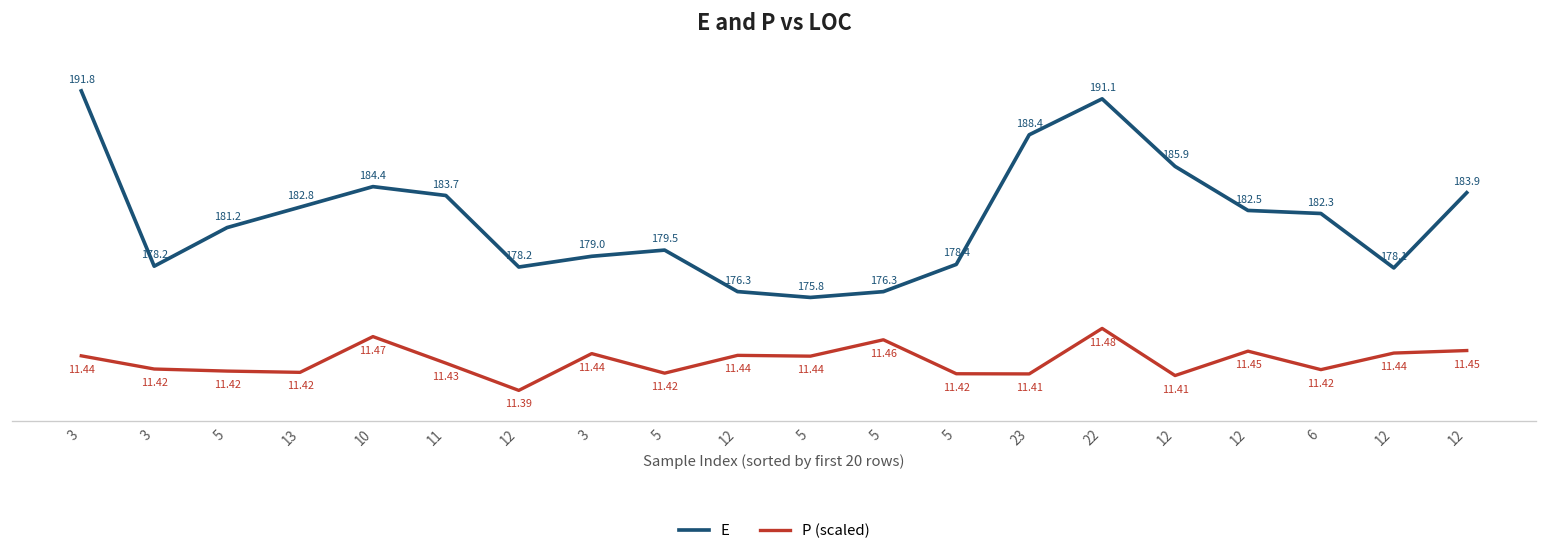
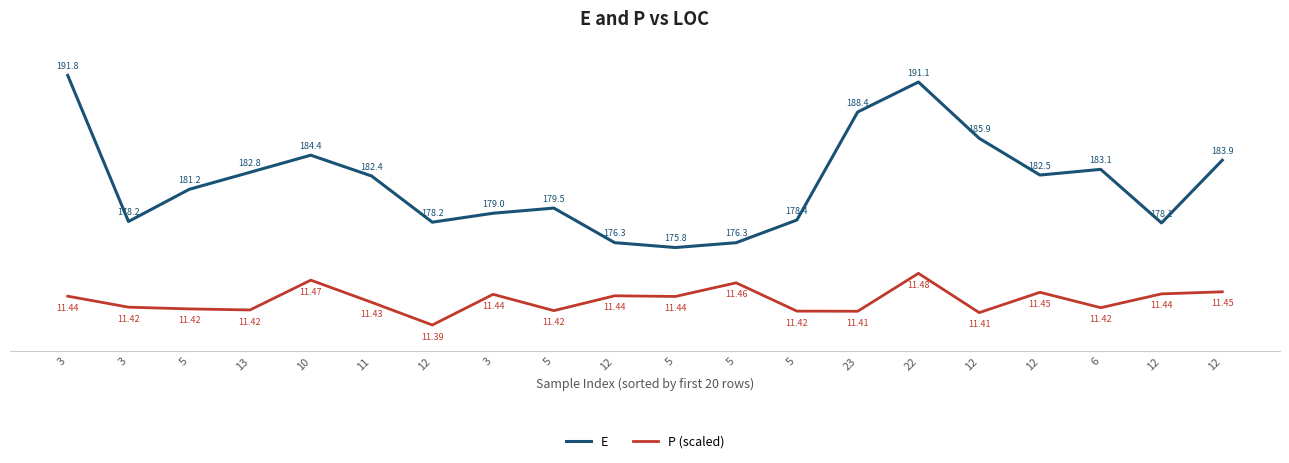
E, 11: 183.7 -> 182.4
E, 6: 182.3 -> 183.1
